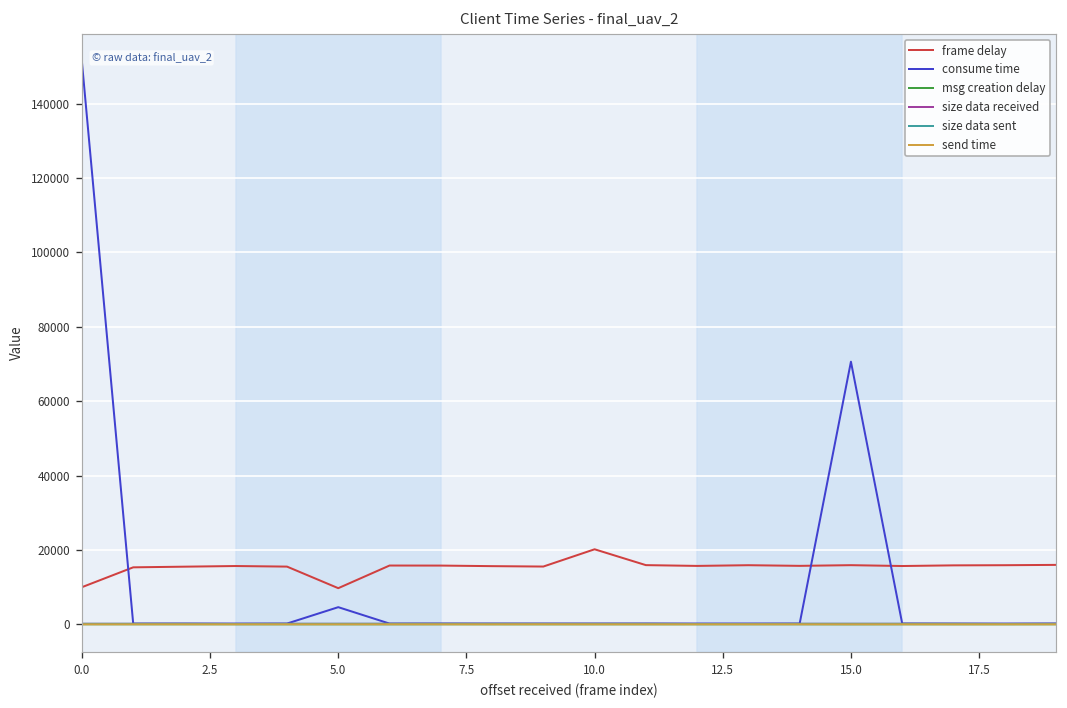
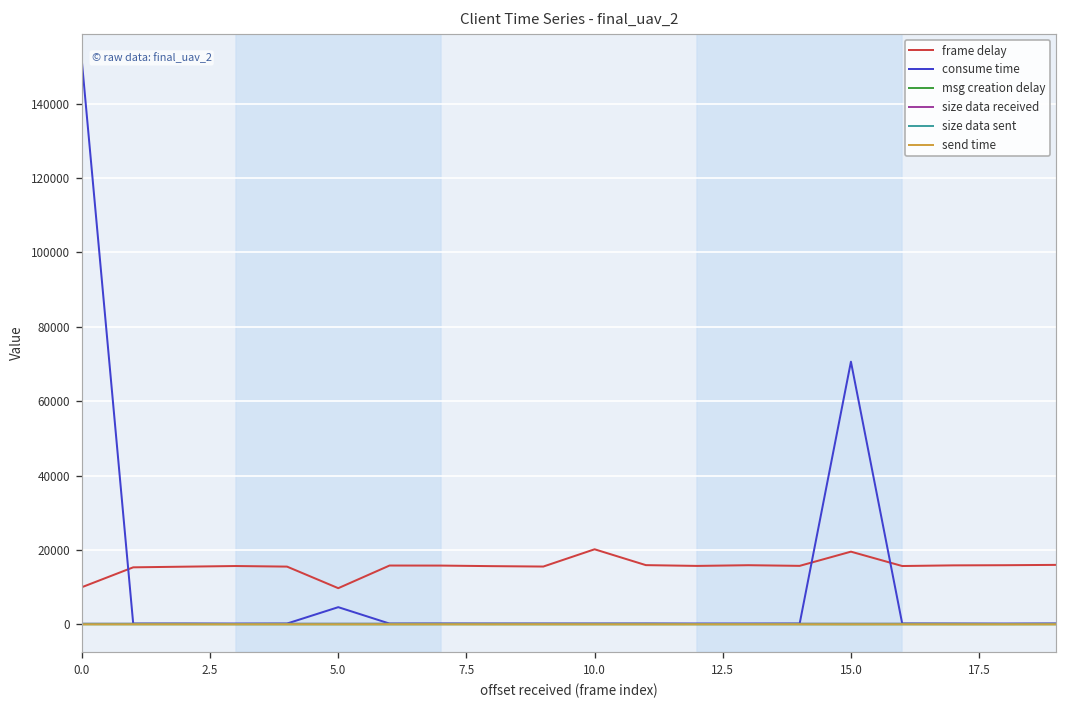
frame delay, 15.0: 16000 -> 20000
